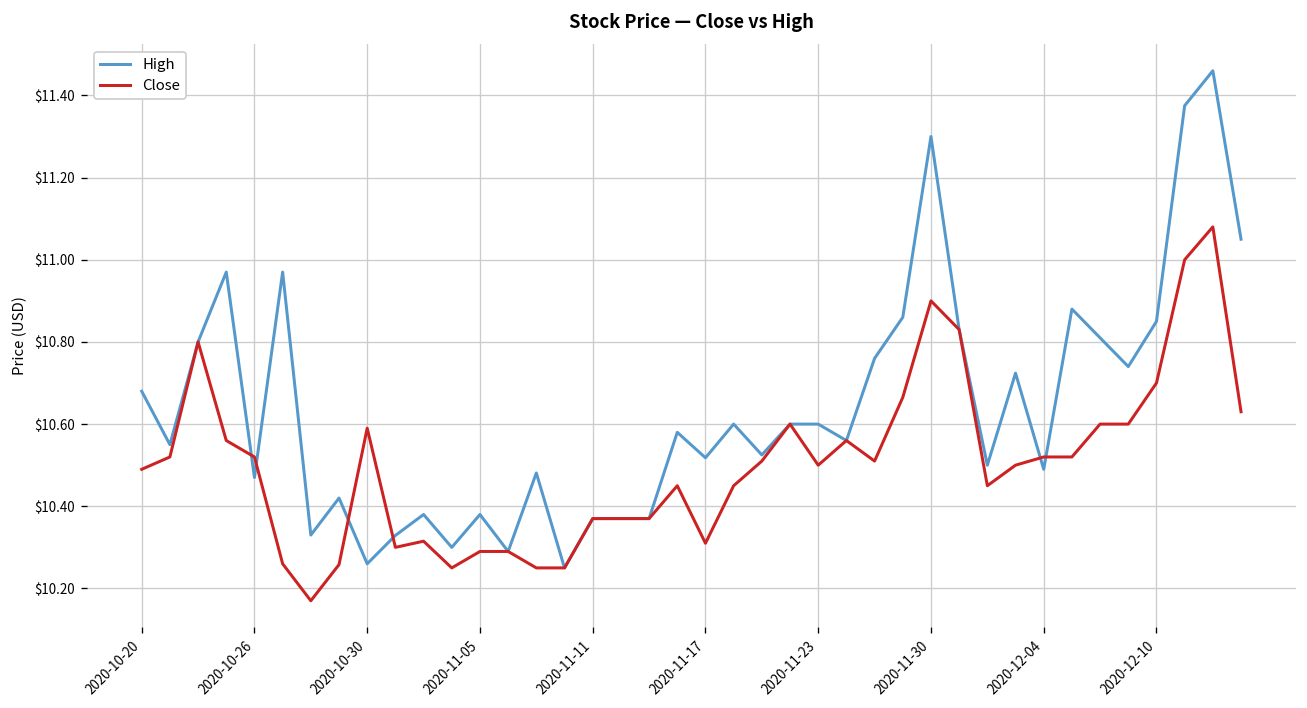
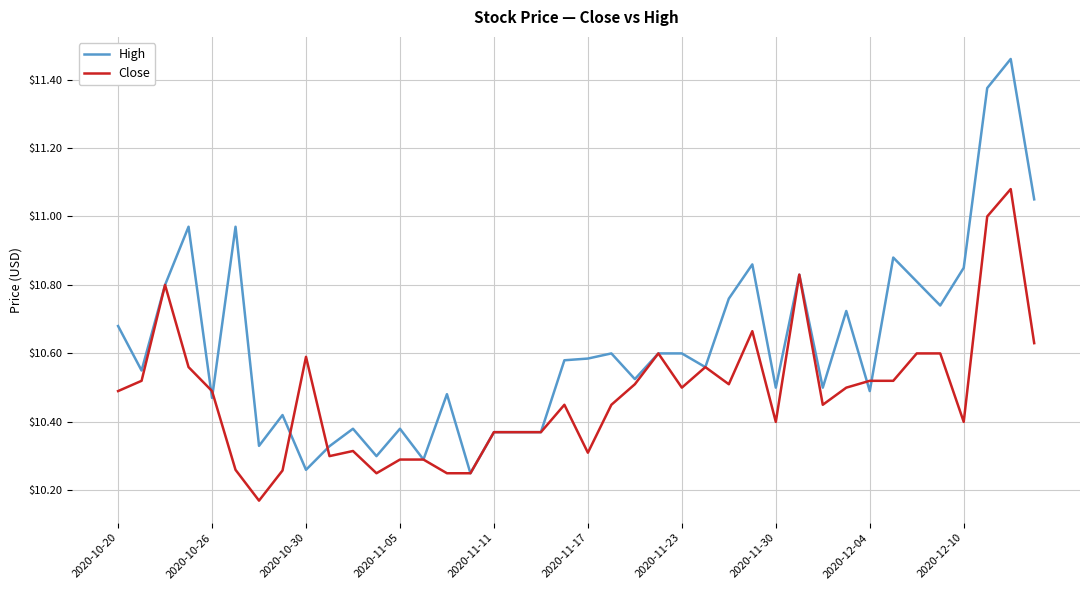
Close, 2020-10-26: $10.52 -> $10.49
High, 2020-11-17: $10.52 -> $10.59
High, 2020-11-30: $11.3 -> $10.5
Close, 2020-11-30: $10.9 -> $10.4
Close, 2020-12-10: $10.7 -> $10.4
